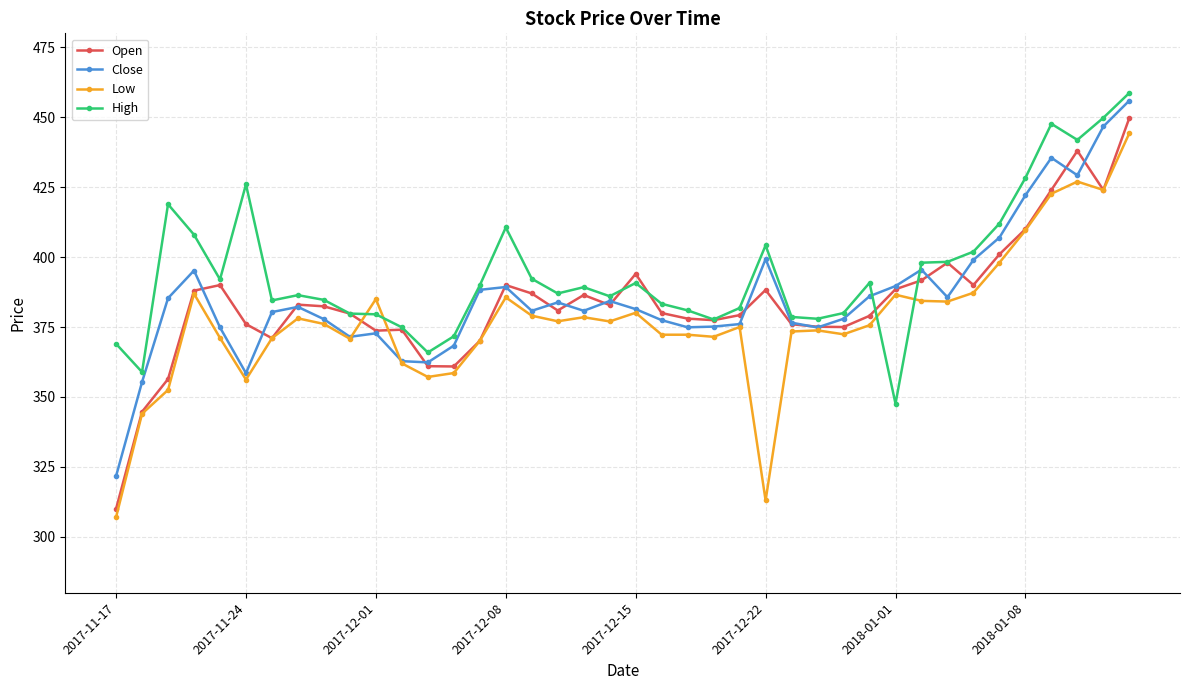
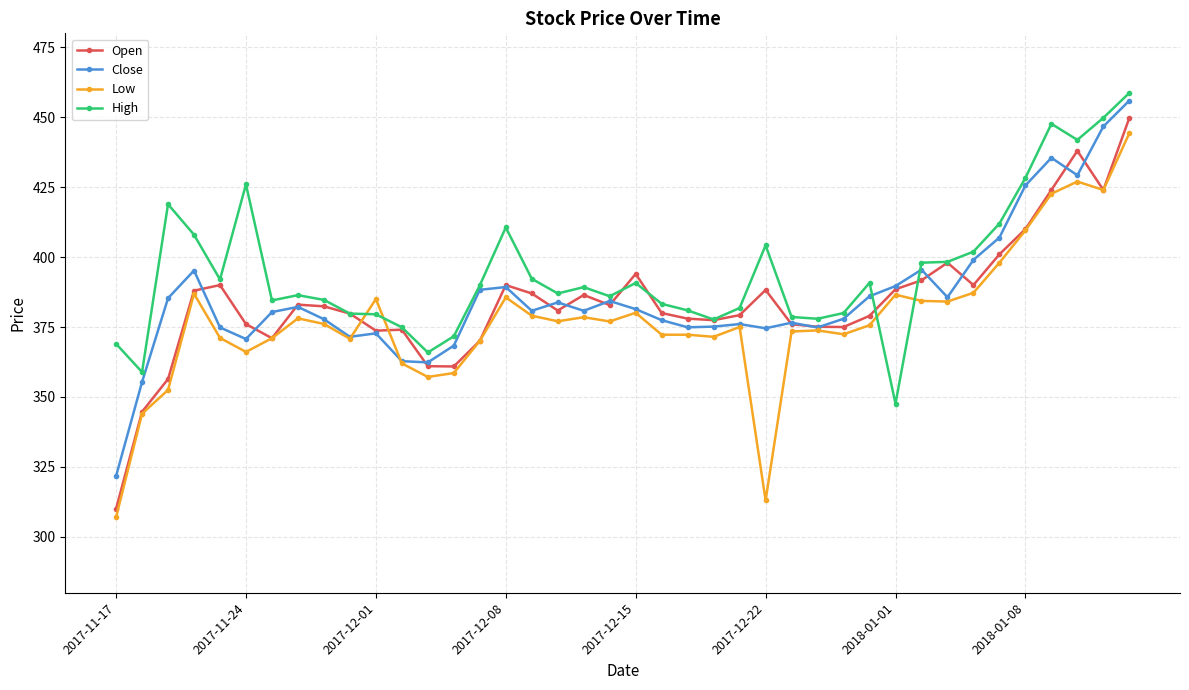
Close, 2017-11-24: 359 -> 371
Low, 2017-11-24: 356 -> 366
Close, 2017-12-22: 399 -> 375
Close, 2018-01-08: 422 -> 426
